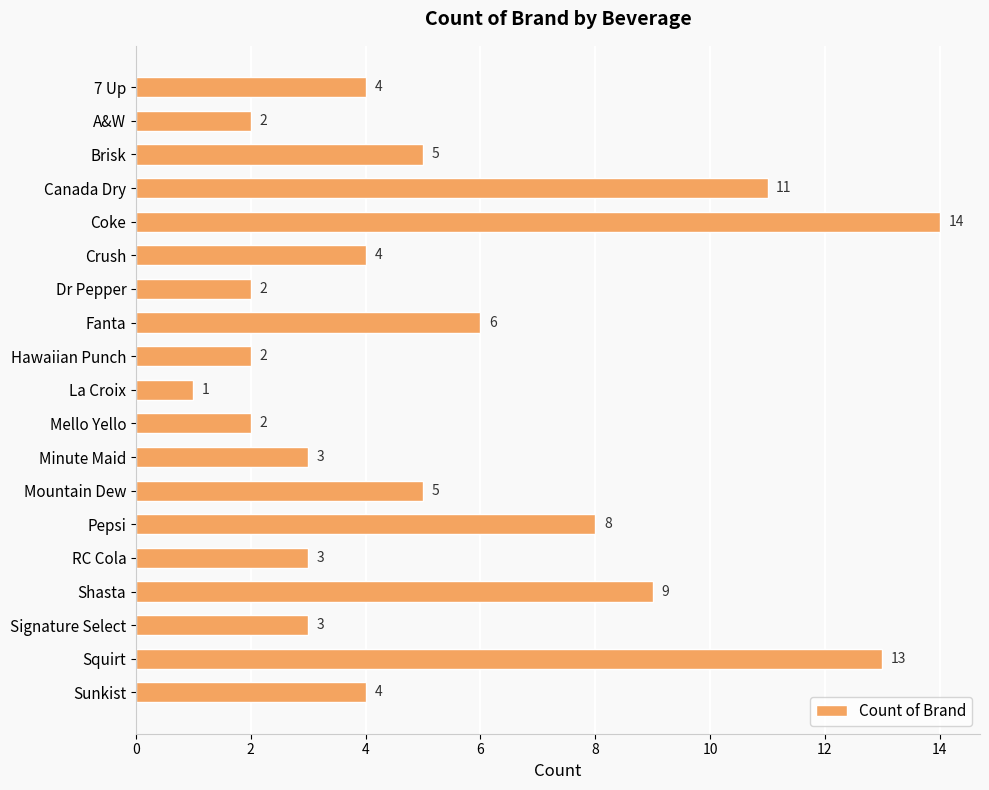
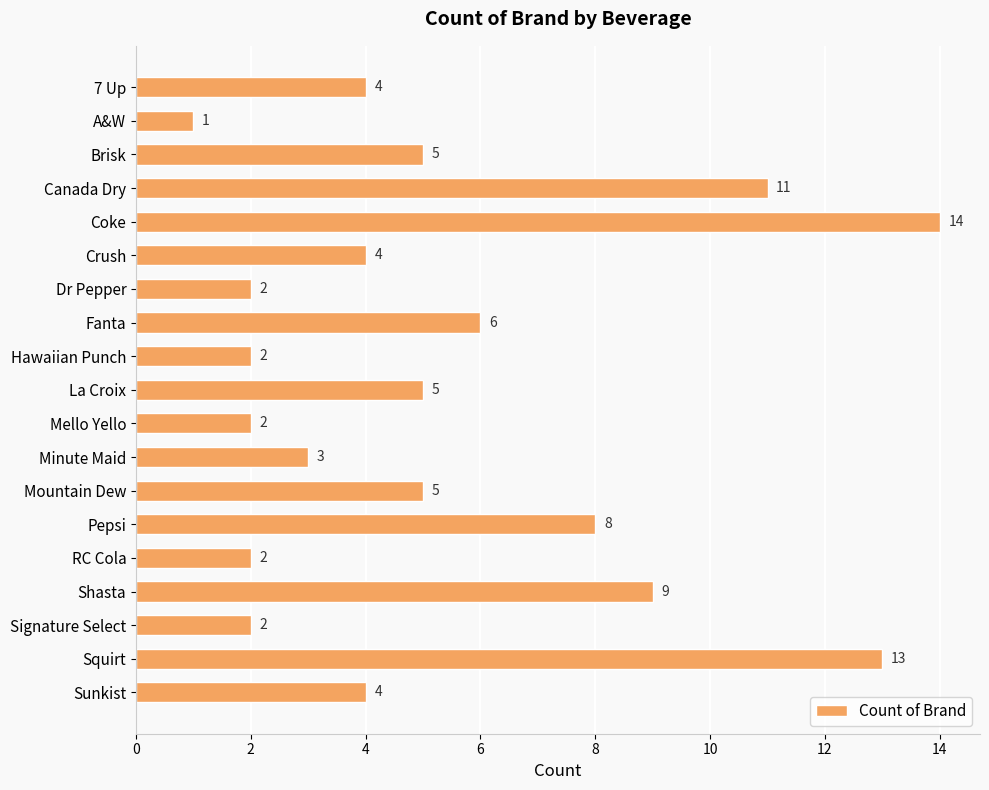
A&W: 2 -> 1
La Croix: 1 -> 5
RC Cola: 3 -> 2
Signature Select: 3 -> 2
